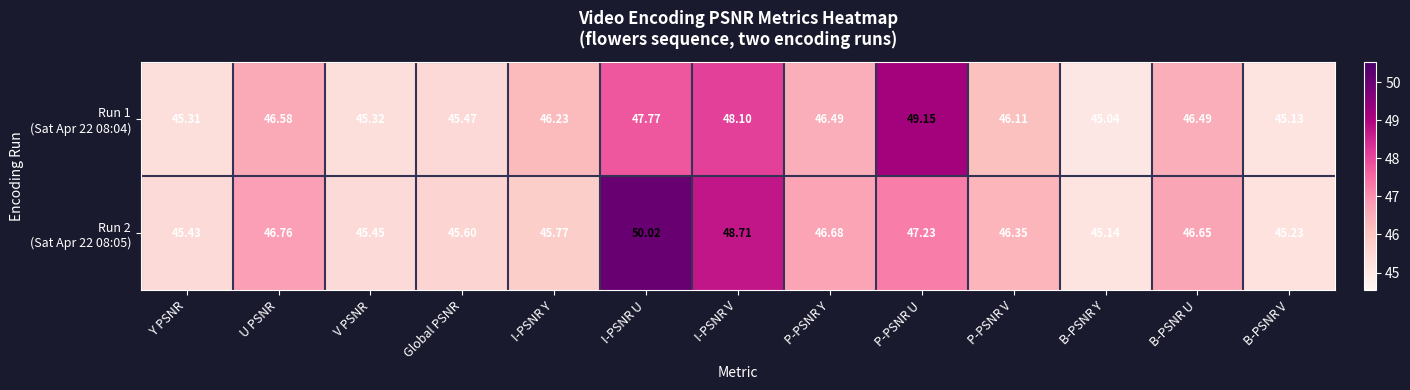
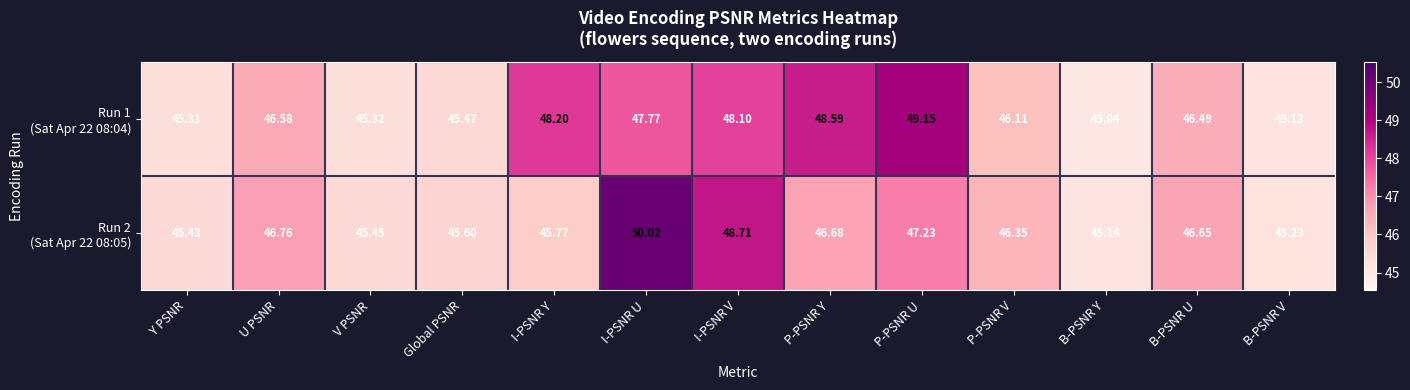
Run 1 (Sat Apr 22 08:04), I-PSNR Y: 46.23 -> 48.20
Run 1 (Sat Apr 22 08:04), P-PSNR Y: 46.49 -> 48.59
